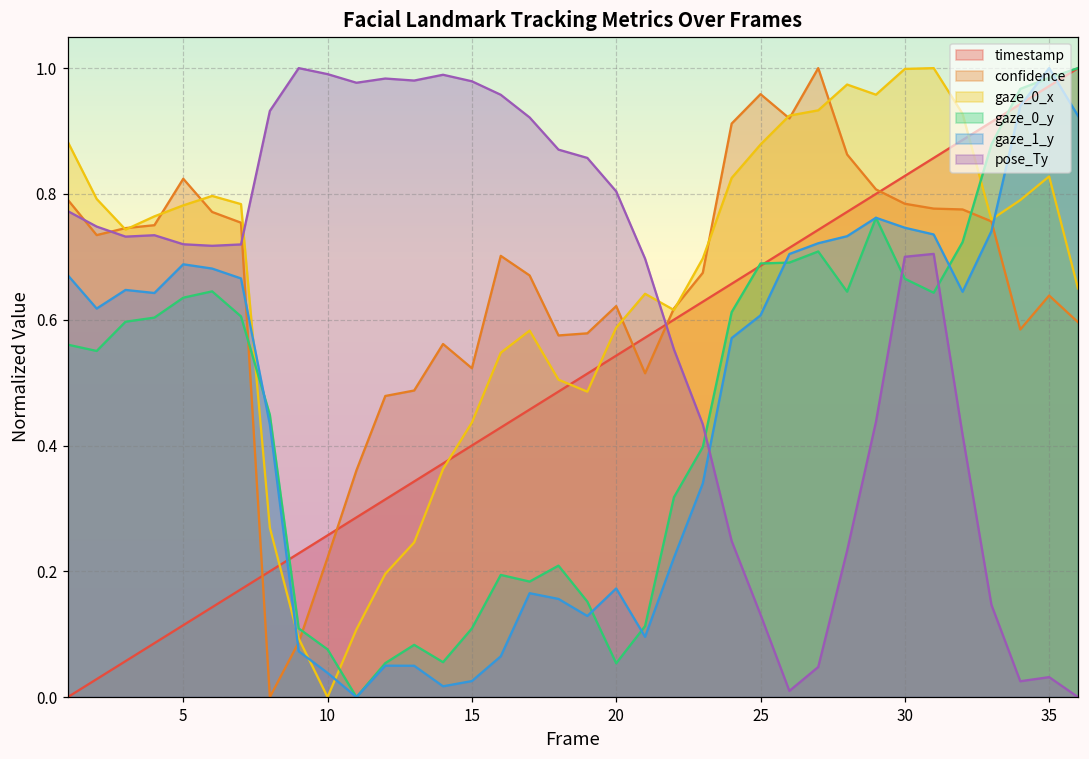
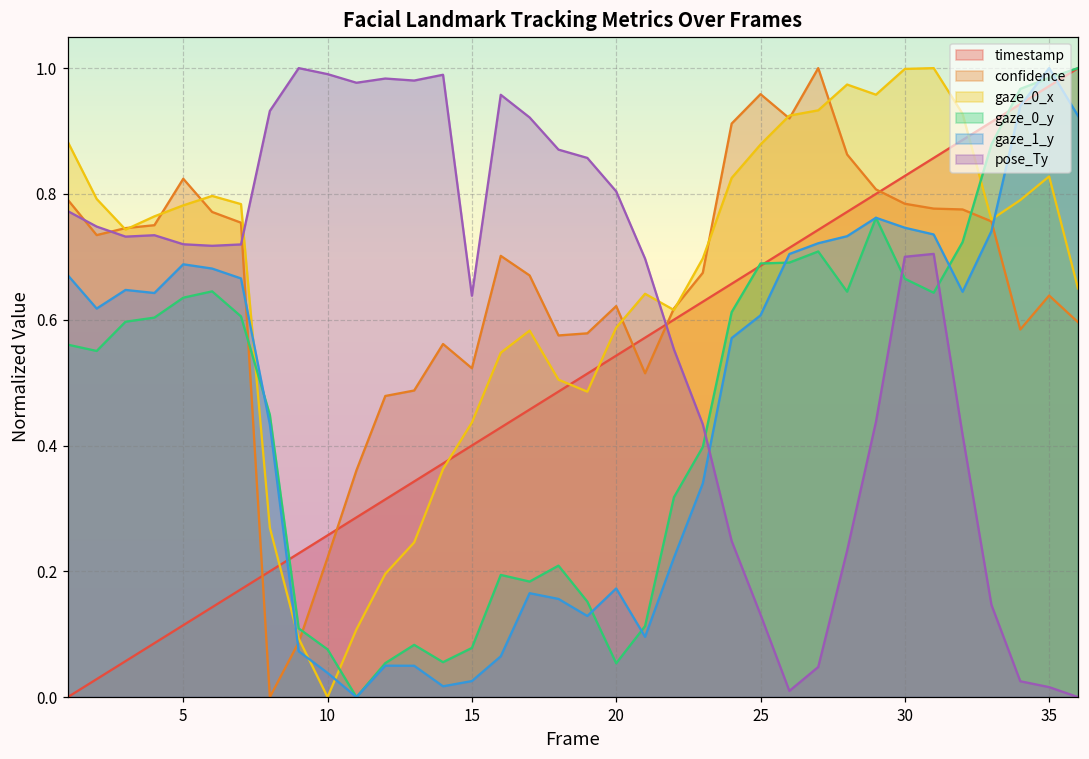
gaze_0_y, 15: 0.11 -> 0.08
pose_Ty, 15: 0.98 -> 0.64
pose_Ty, 35: 0.03 -> 0.02
